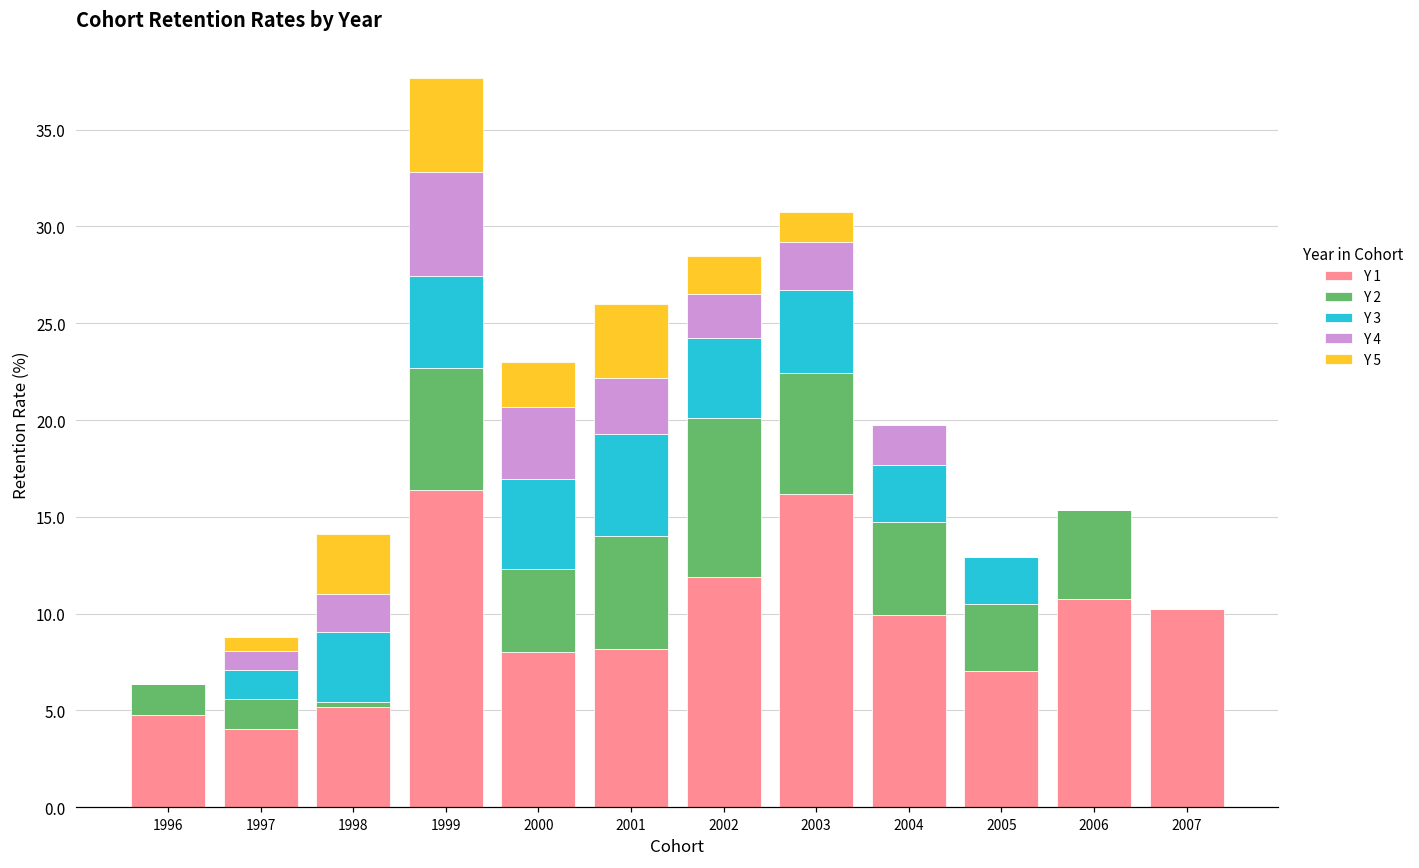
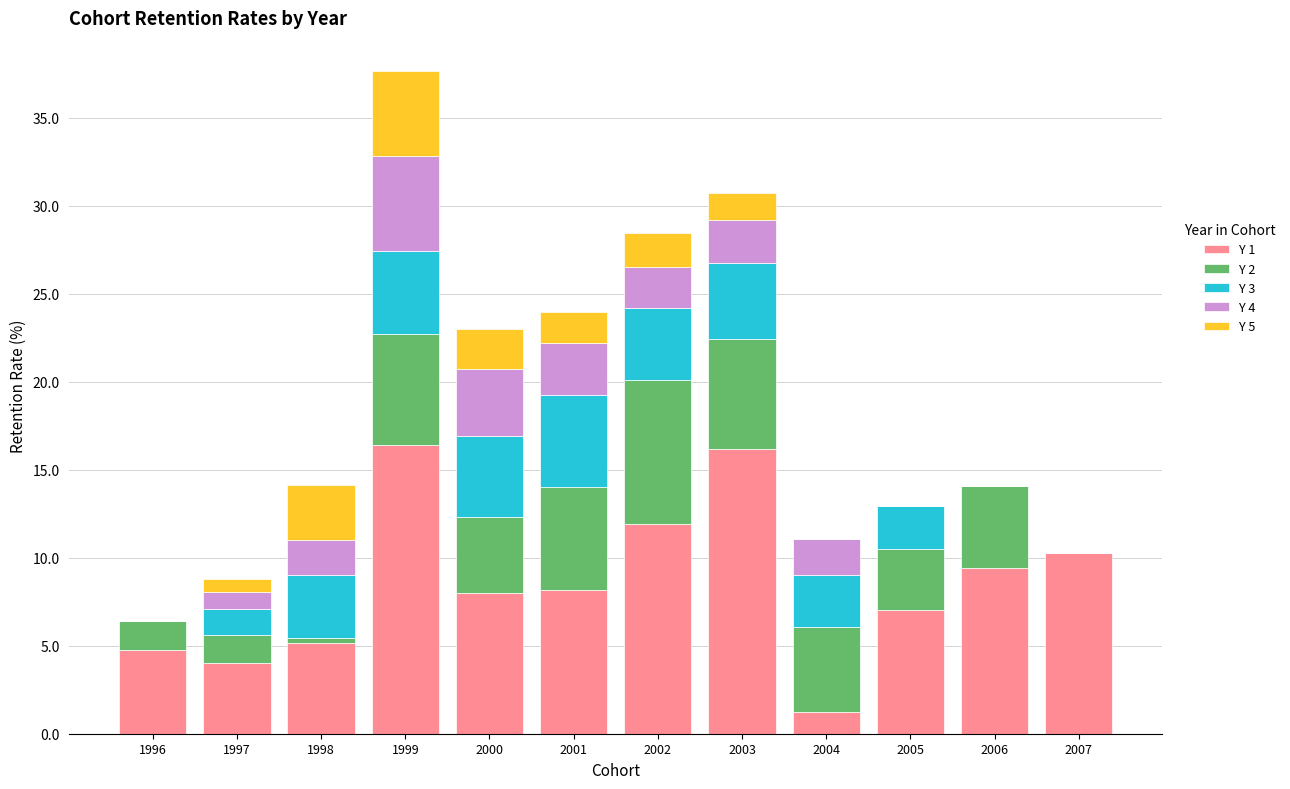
Y 5, 2001: 3.8 -> 1.8
Y 1, 2004: 9.9 -> 1.3
Y 1, 2006: 10.7 -> 9.4
